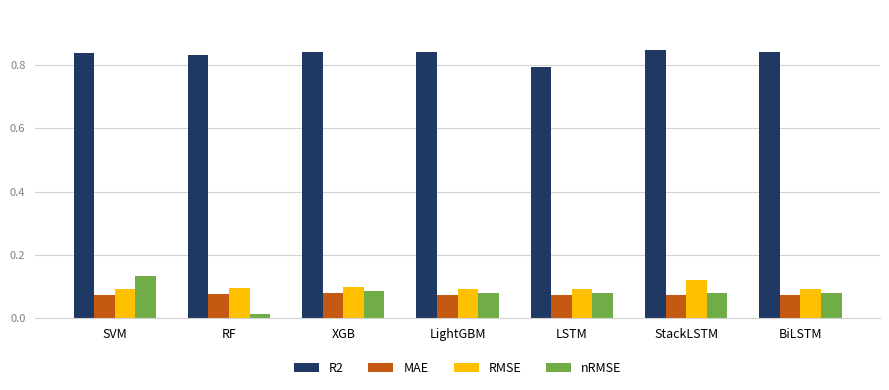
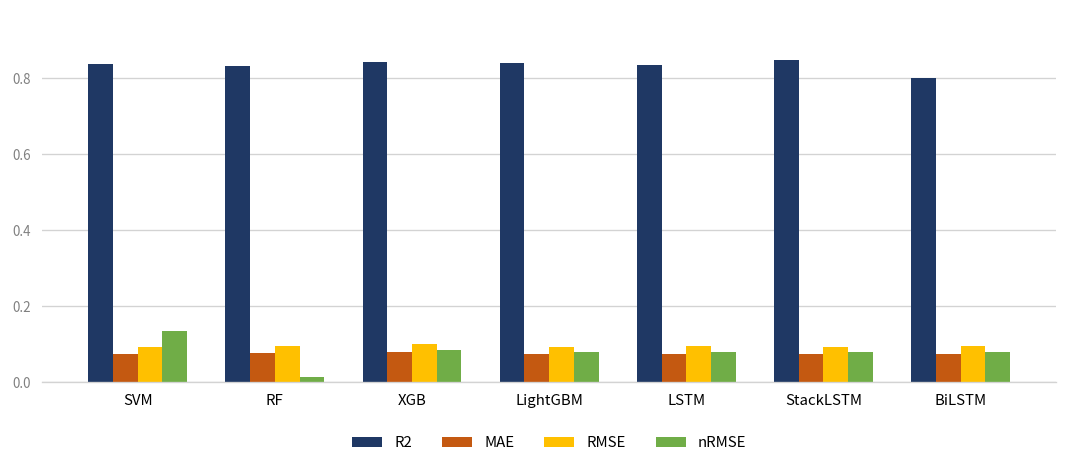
R2, LSTM: 0.80 -> 0.84
RMSE, StackLSTM: 0.12 -> 0.09
R2, BiLSTM: 0.84 -> 0.80
